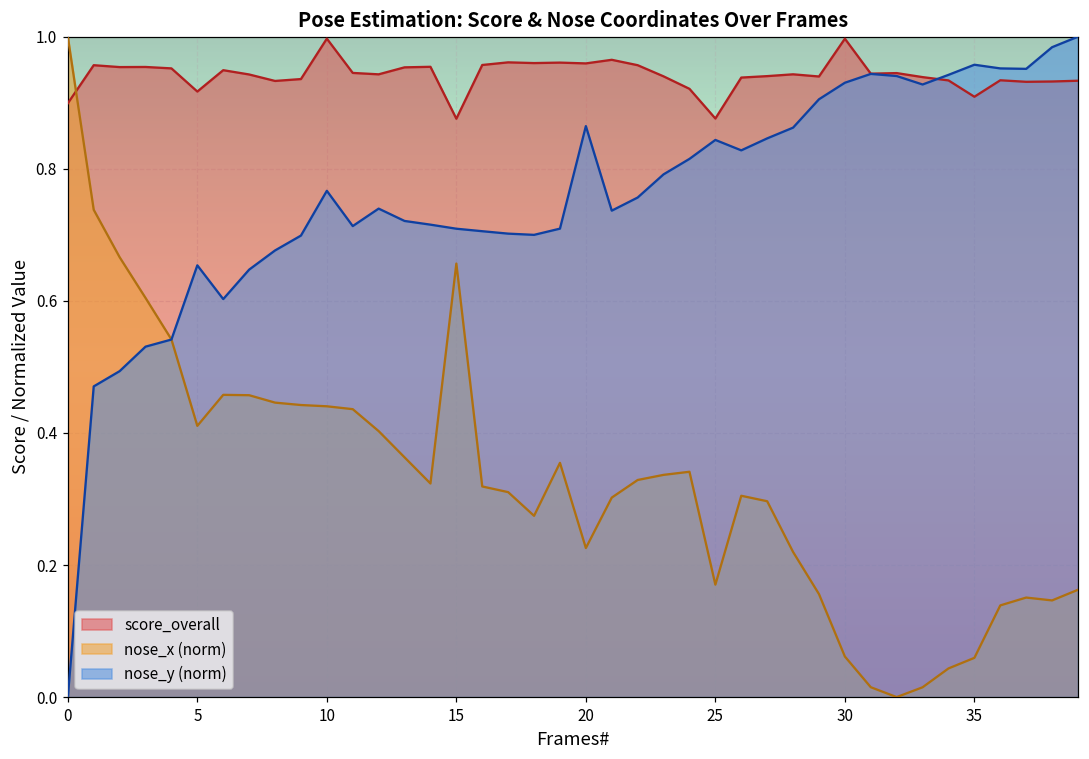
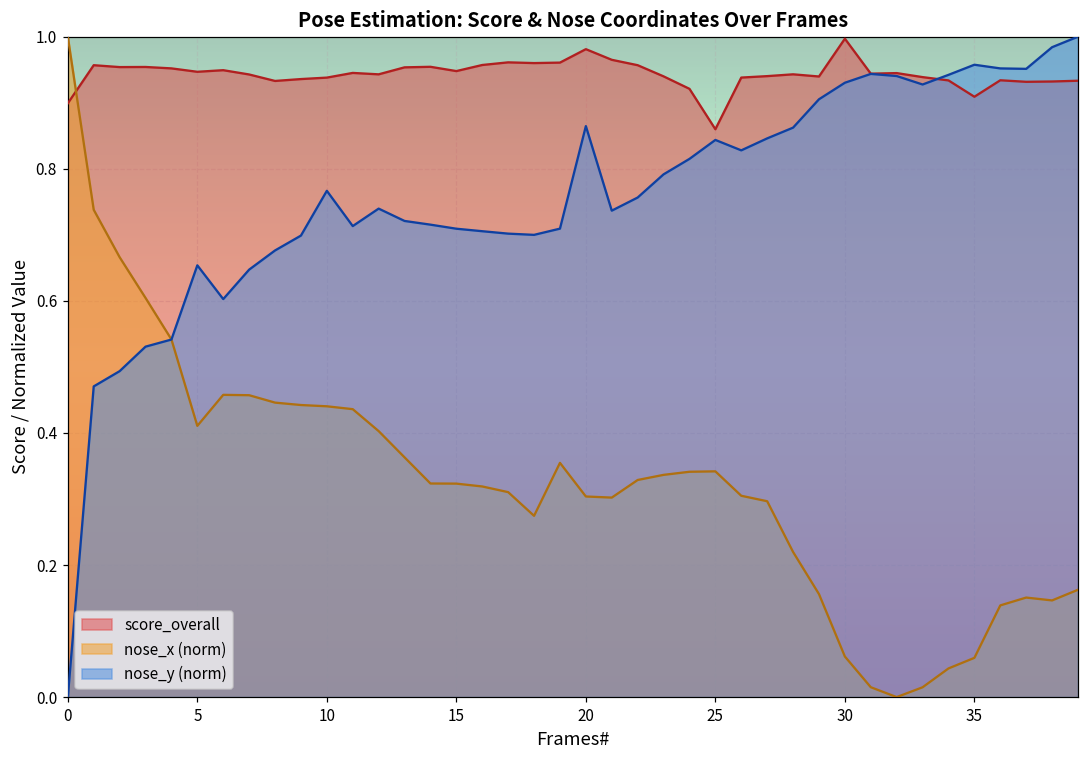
score_overall, 5: 0.92 -> 0.95
score_overall, 10: 1.00 -> 0.94
score_overall, 15: 0.88 -> 0.95
nose_x (norm), 15: 0.66 -> 0.32
score_overall, 20: 0.96 -> 0.98
nose_x (norm), 20: 0.23 -> 0.30
score_overall, 25: 0.88 -> 0.86
nose_x (norm), 25: 0.17 -> 0.34
